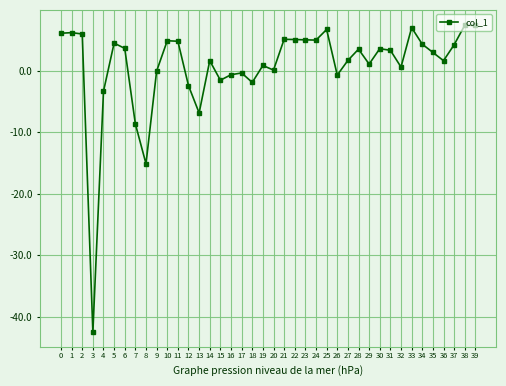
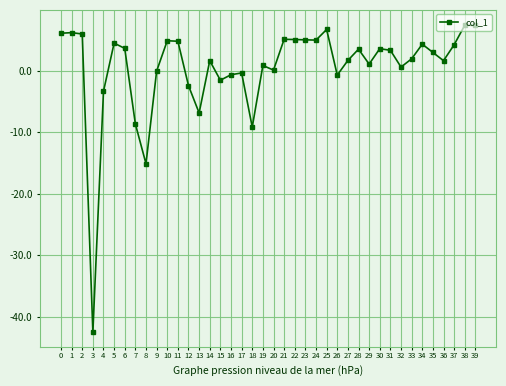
18: -2 -> -9
33: 7 -> 2
